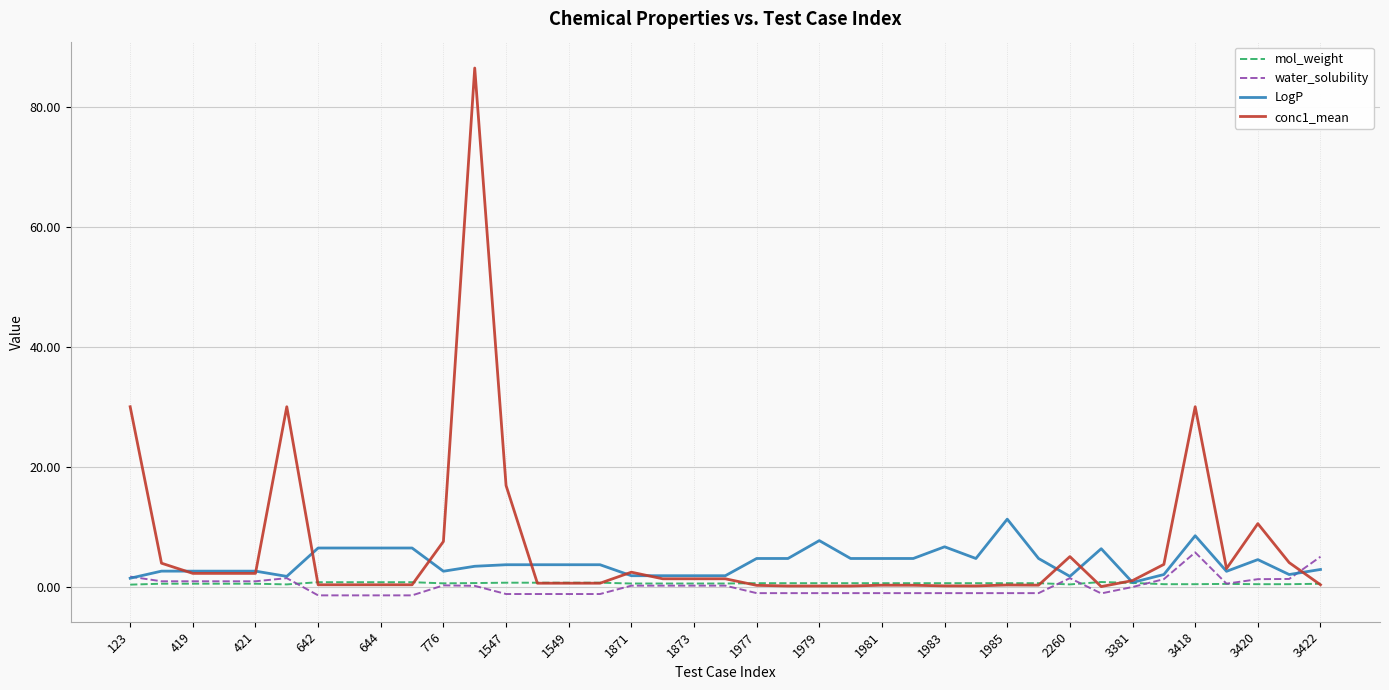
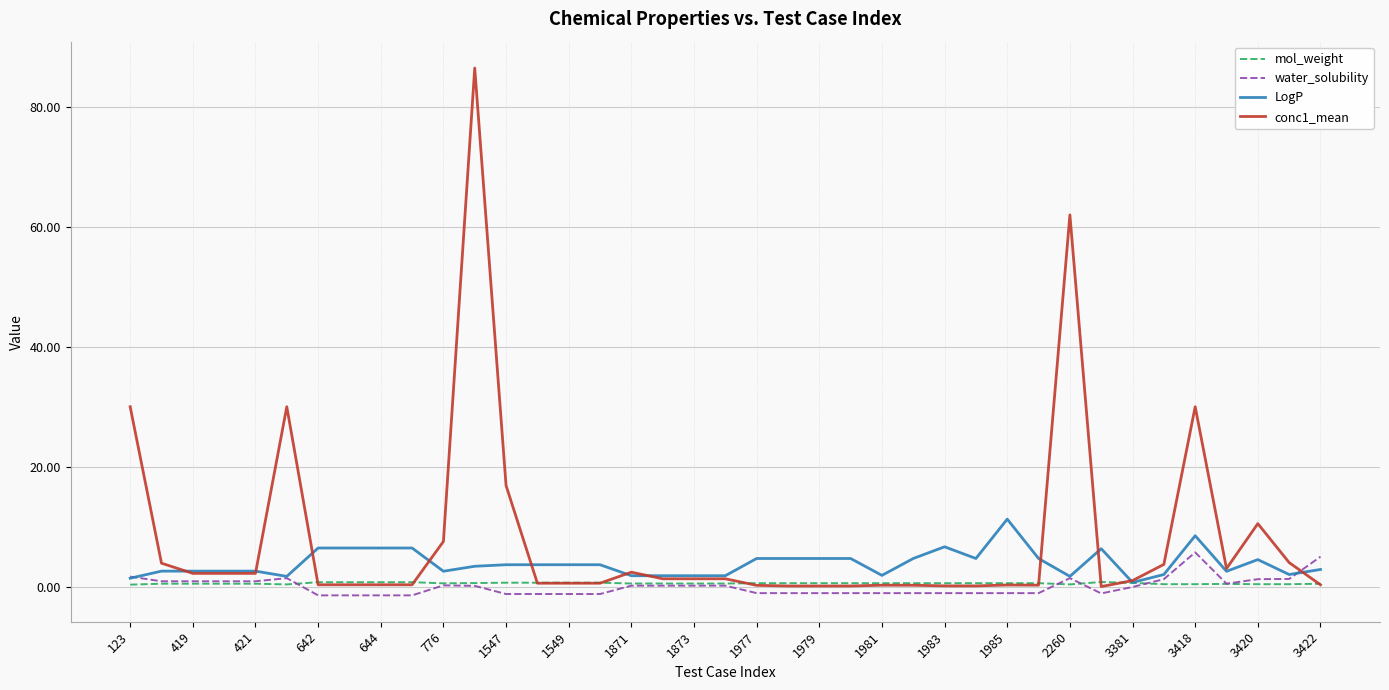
LogP, 1979: 8 -> 5
LogP, 1981: 5 -> 2
conc1_mean, 2260: 5 -> 62
